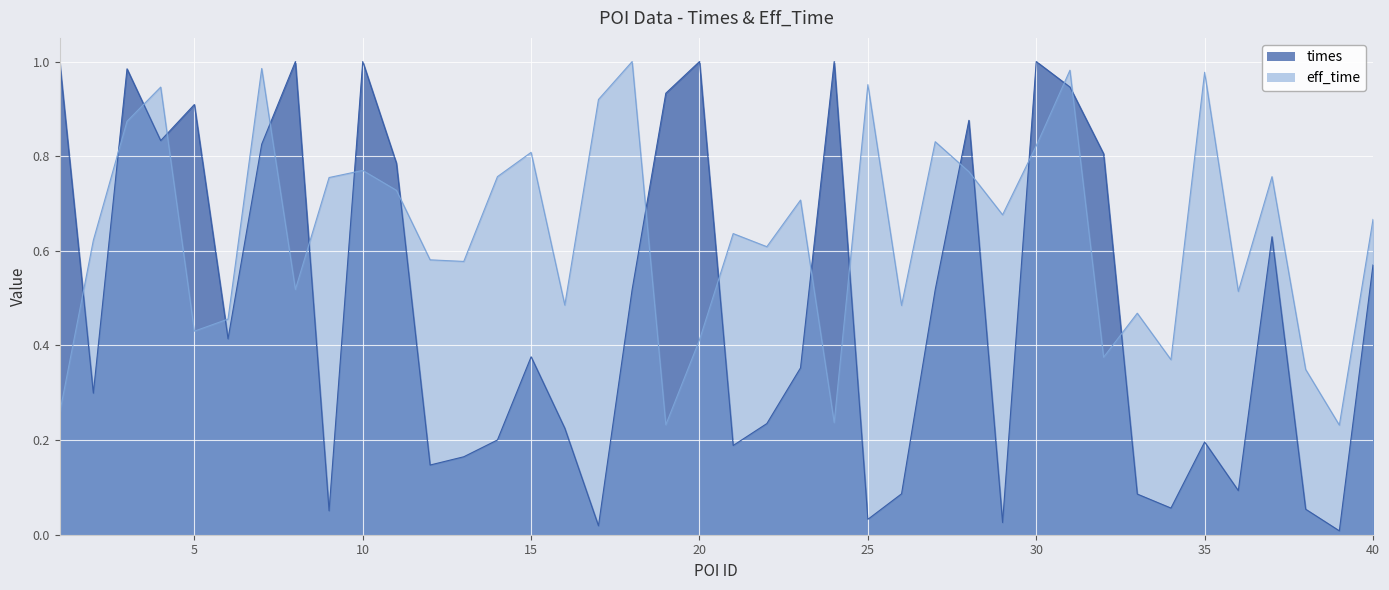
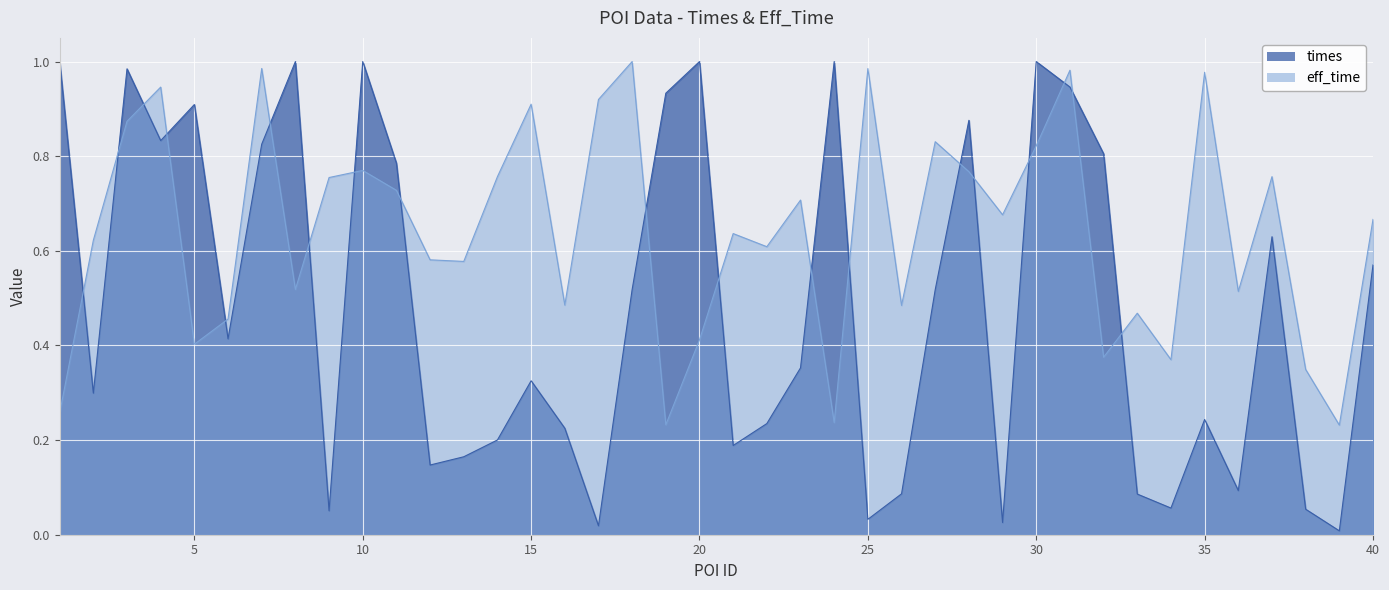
eff_time, 5: 0.43 -> 0.40
times, 15: 0.38 -> 0.33
eff_time, 15: 0.81 -> 0.91
eff_time, 25: 0.95 -> 0.99
times, 35: 0.20 -> 0.24
